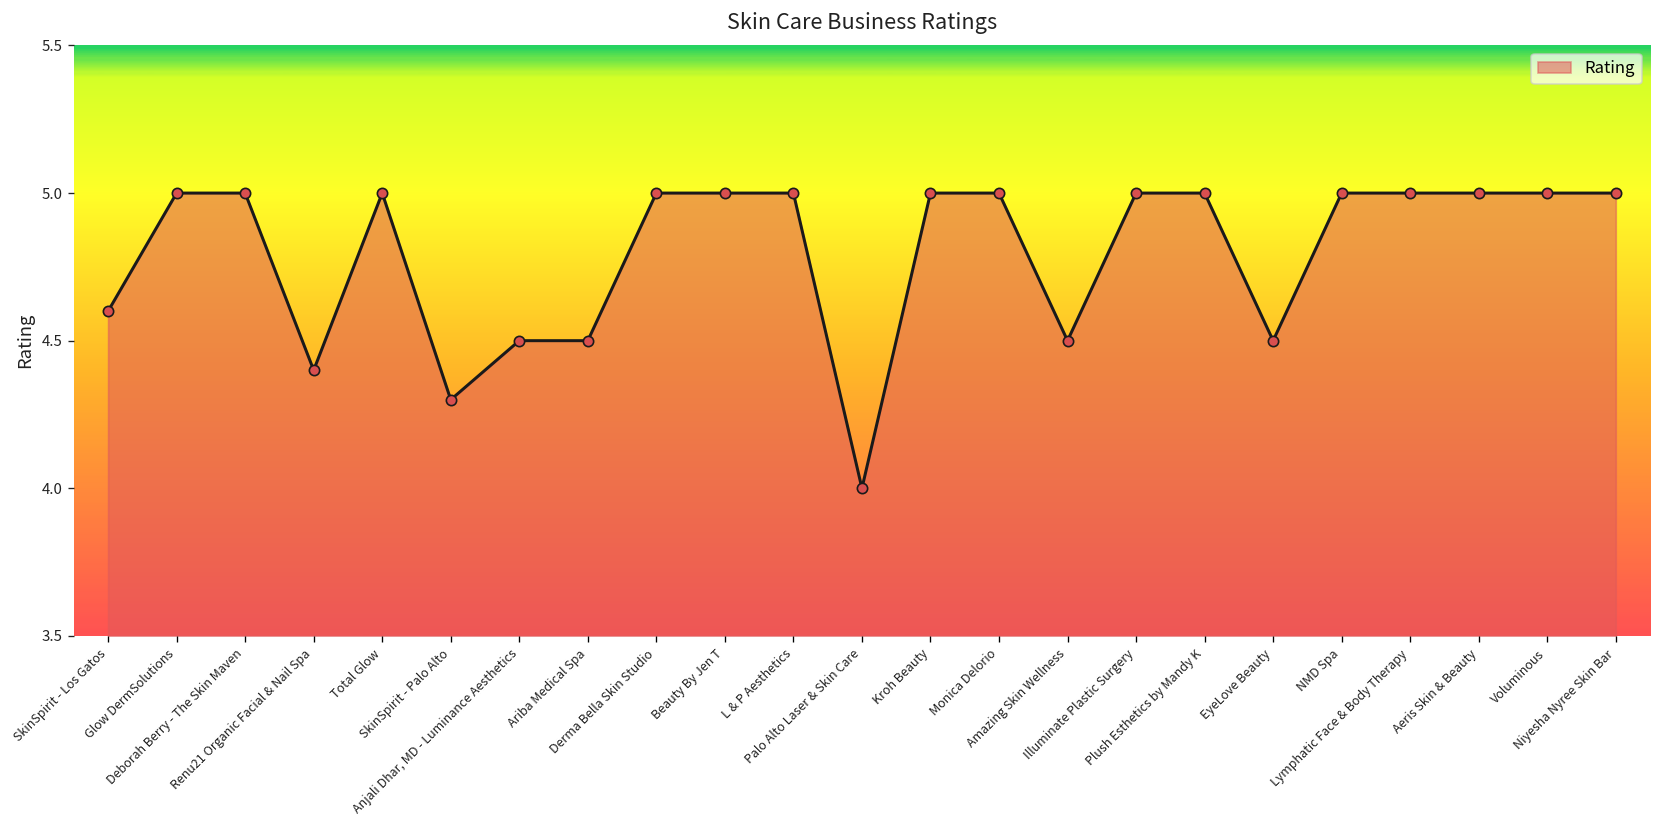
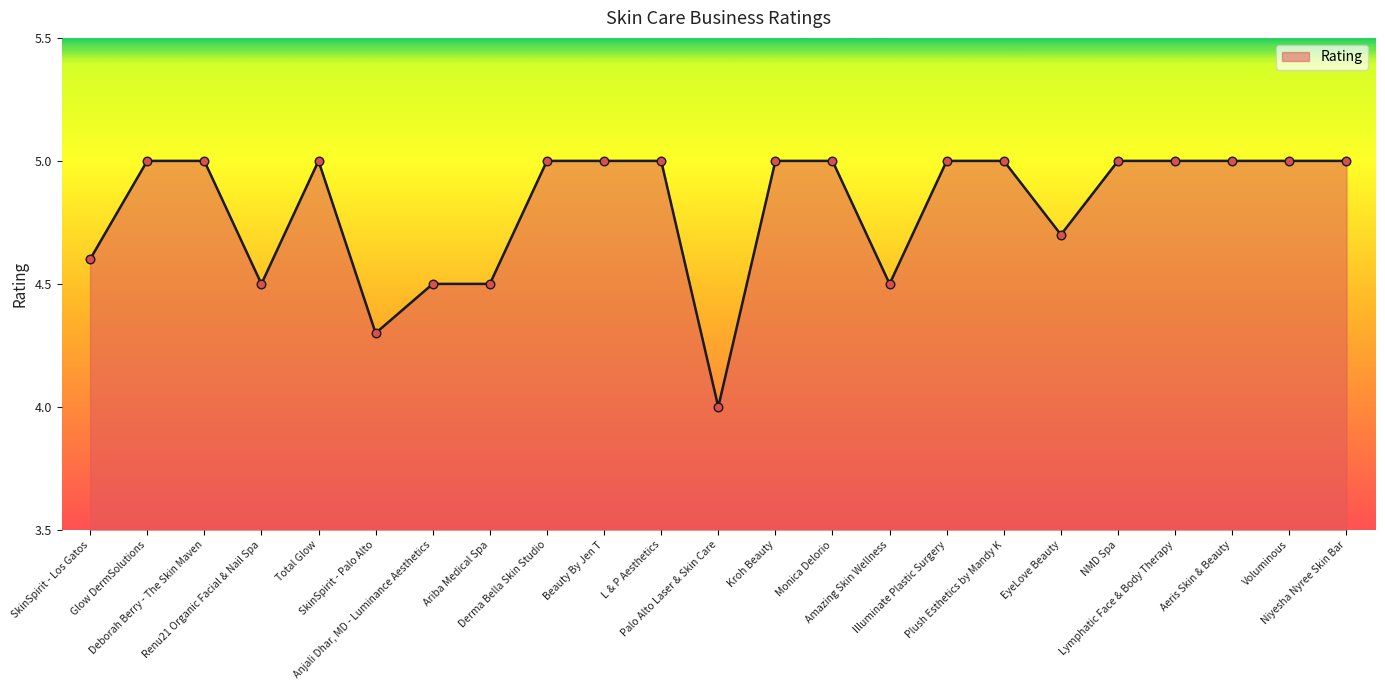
Renu21 Organic Facial & Nail Spa: 4.4 -> 4.5
EyeLove Beauty: 4.5 -> 4.7
